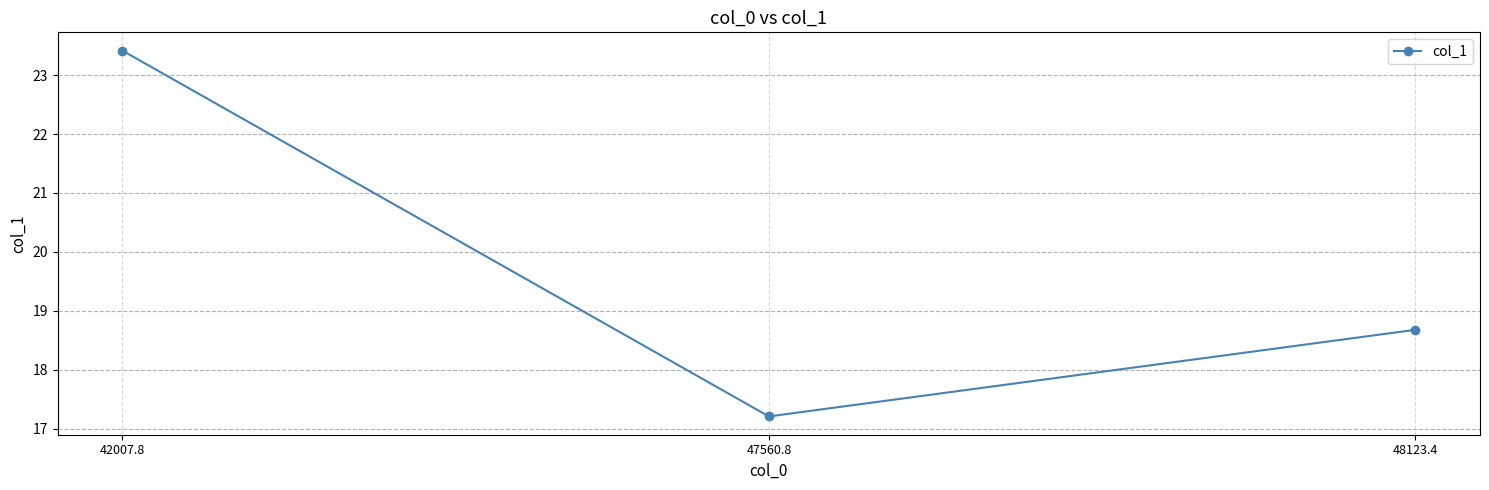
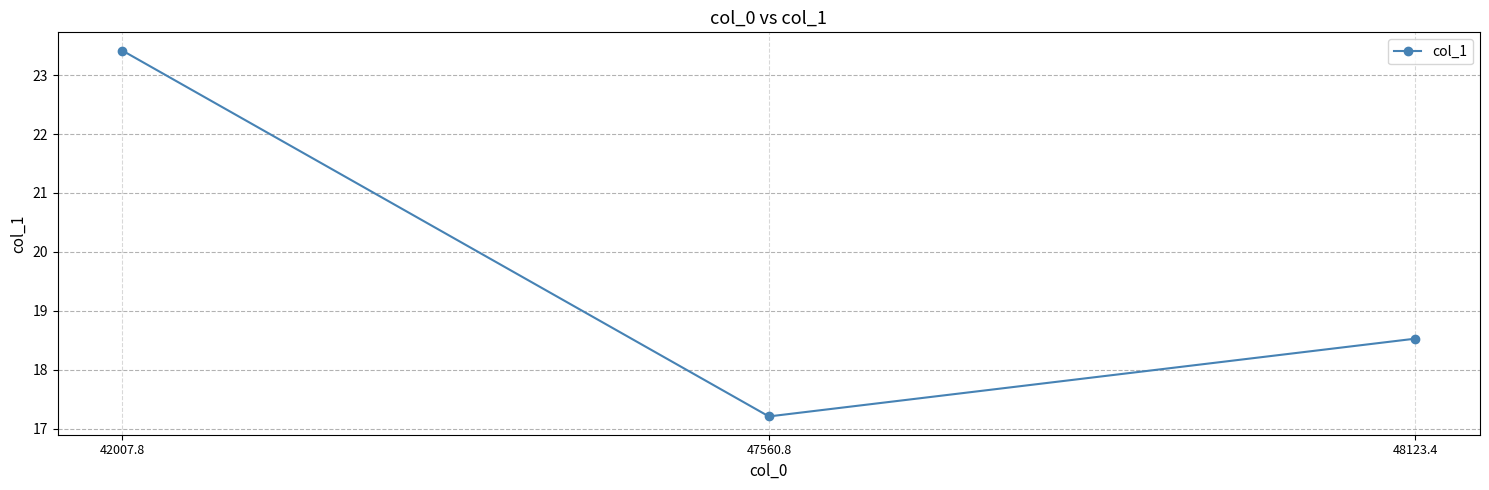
48123.4: 18.7 -> 18.5
